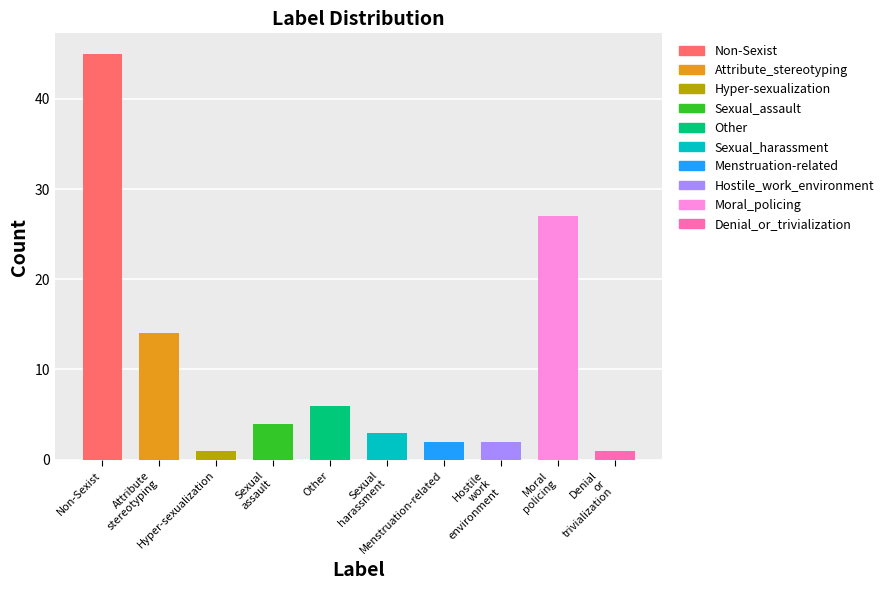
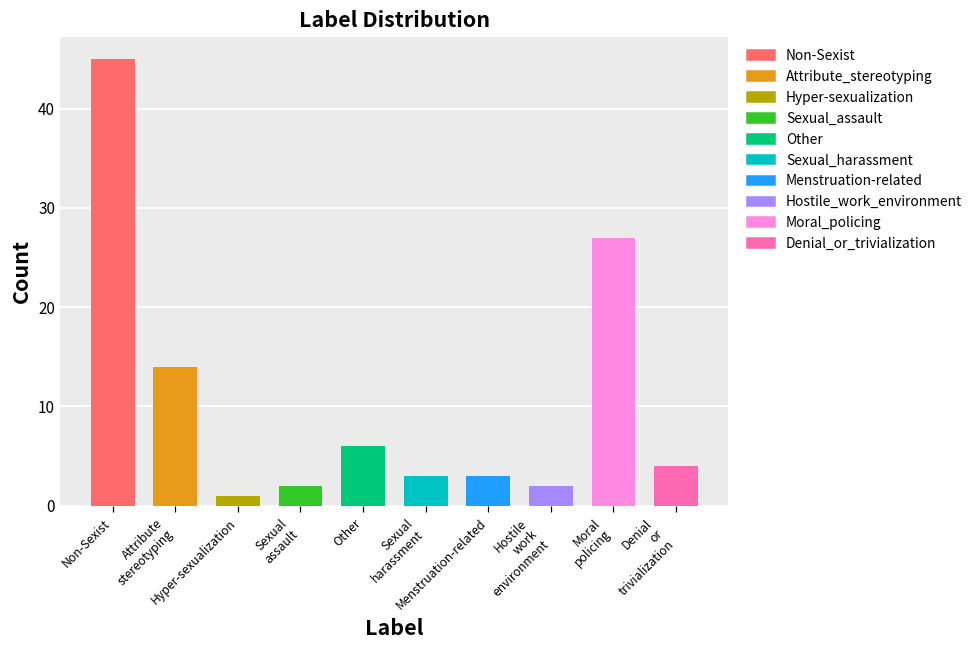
Sexual assault: 4 -> 2
Menstruation-related: 2 -> 3
Denial or trivialization: 1 -> 4
